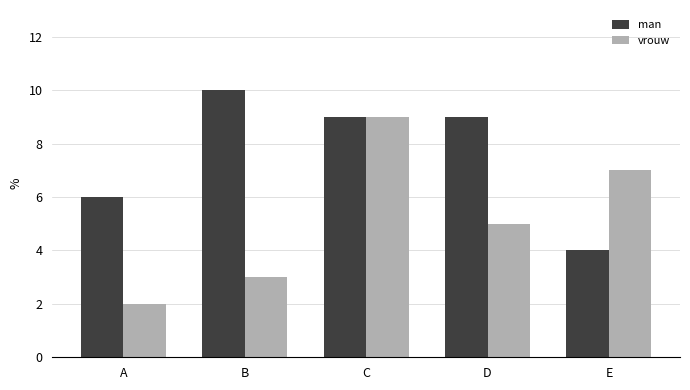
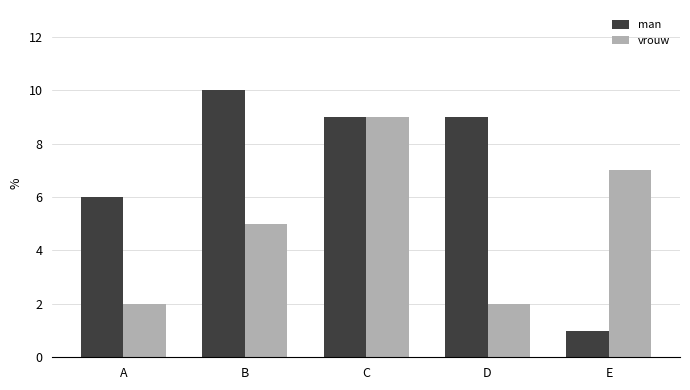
vrouw, B: 3 -> 5
vrouw, D: 5 -> 2
man, E: 4 -> 1
